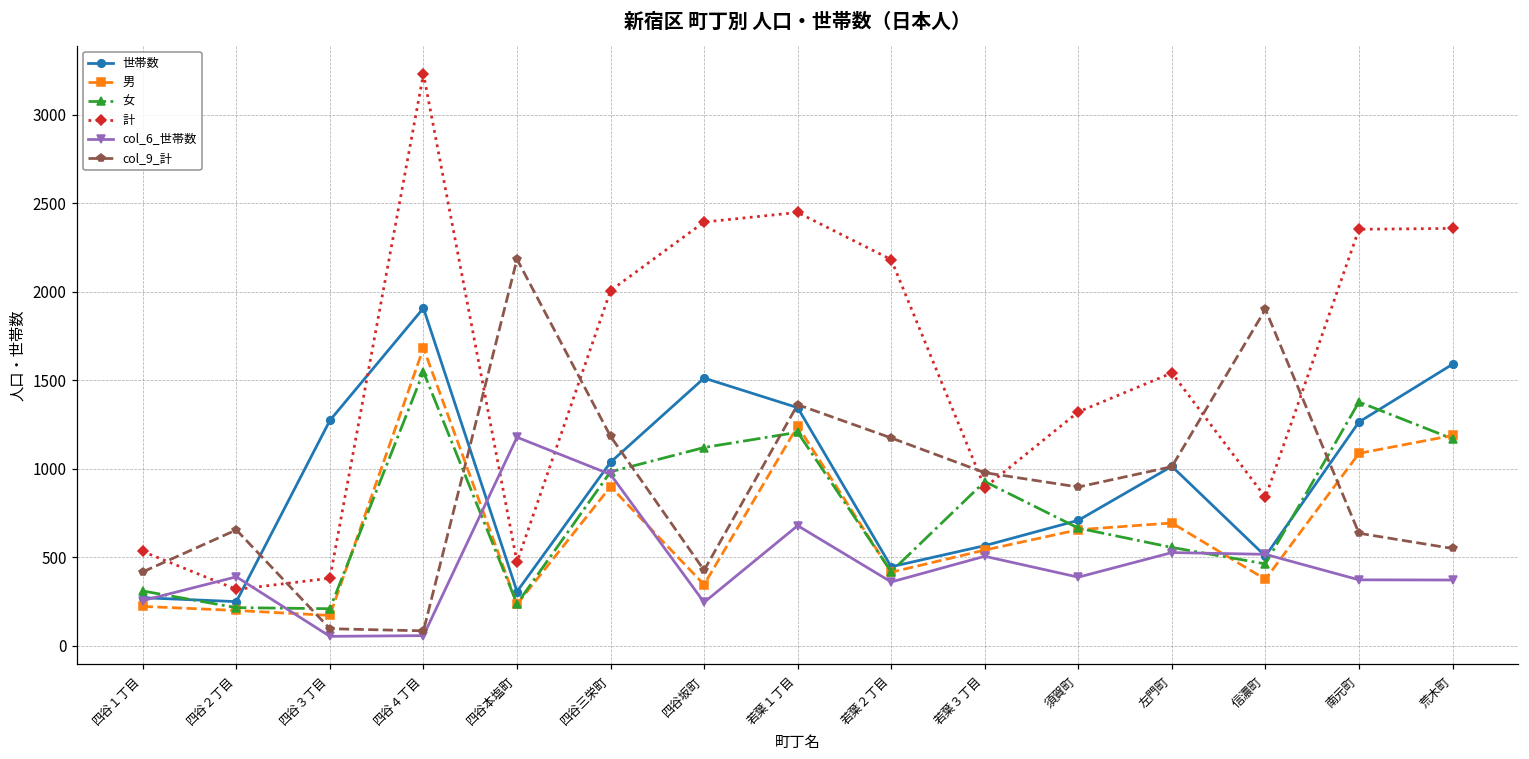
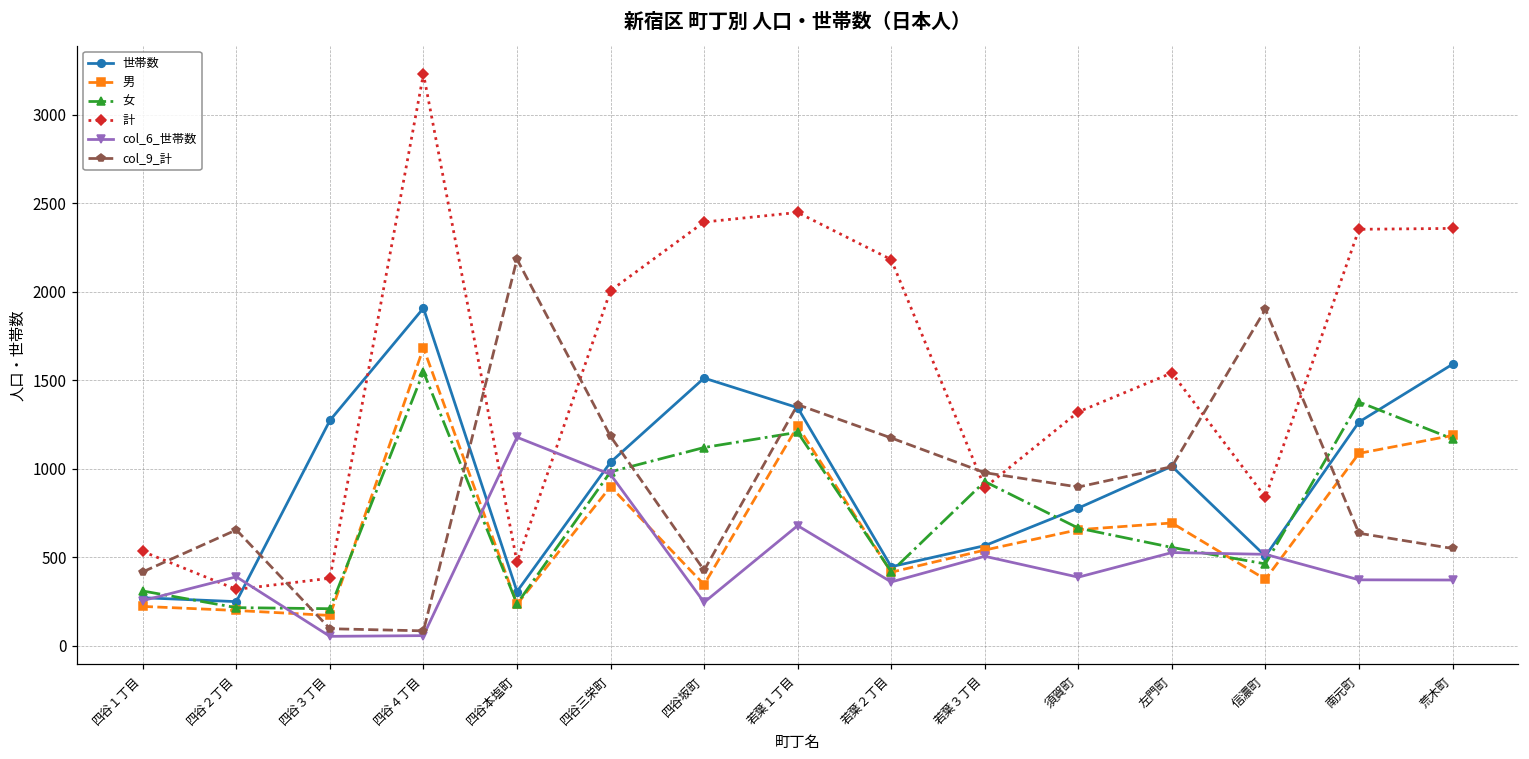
世帯数, 須賀町: 710 -> 780
